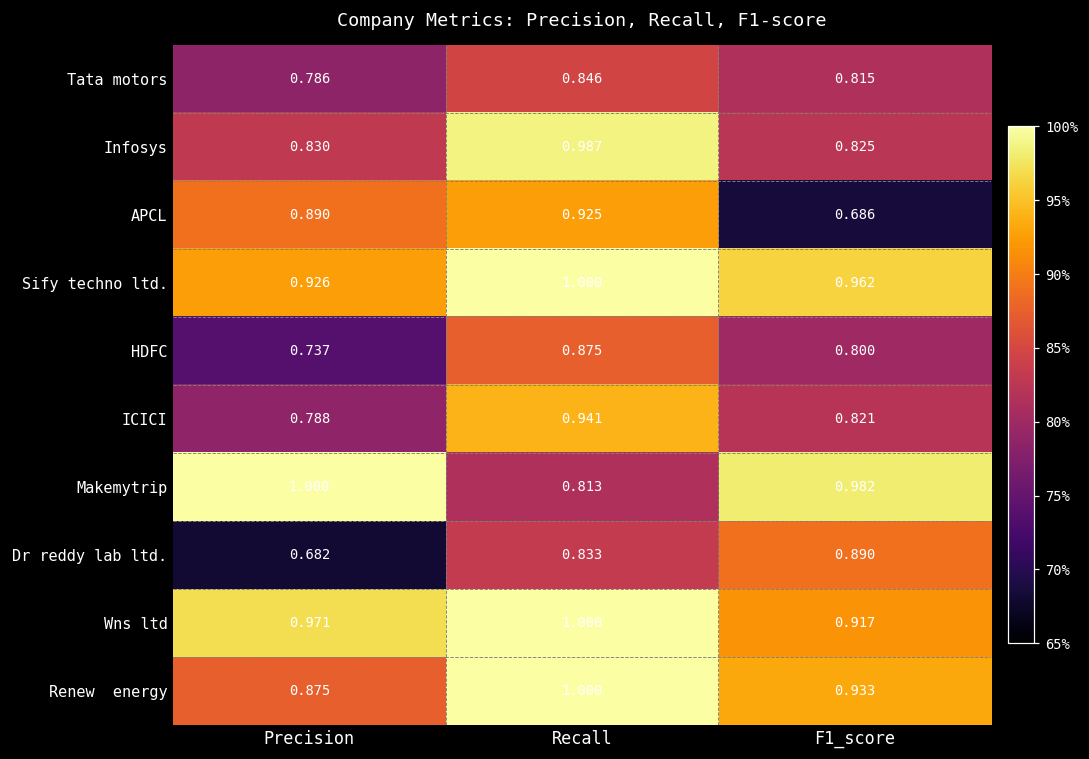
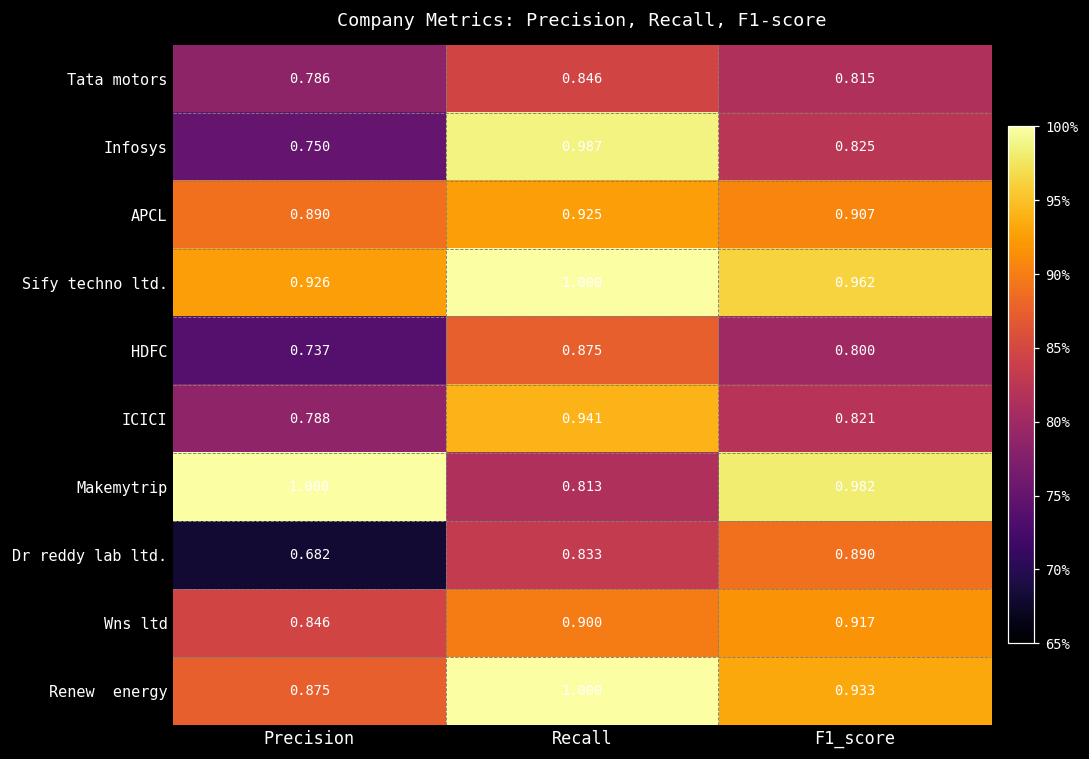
Infosys, Precision: 0.830 -> 0.750
APCL, F1_score: 0.686 -> 0.907
Wns ltd, Precision: 0.971 -> 0.846
Wns ltd, Recall: 1.000 -> 0.900
